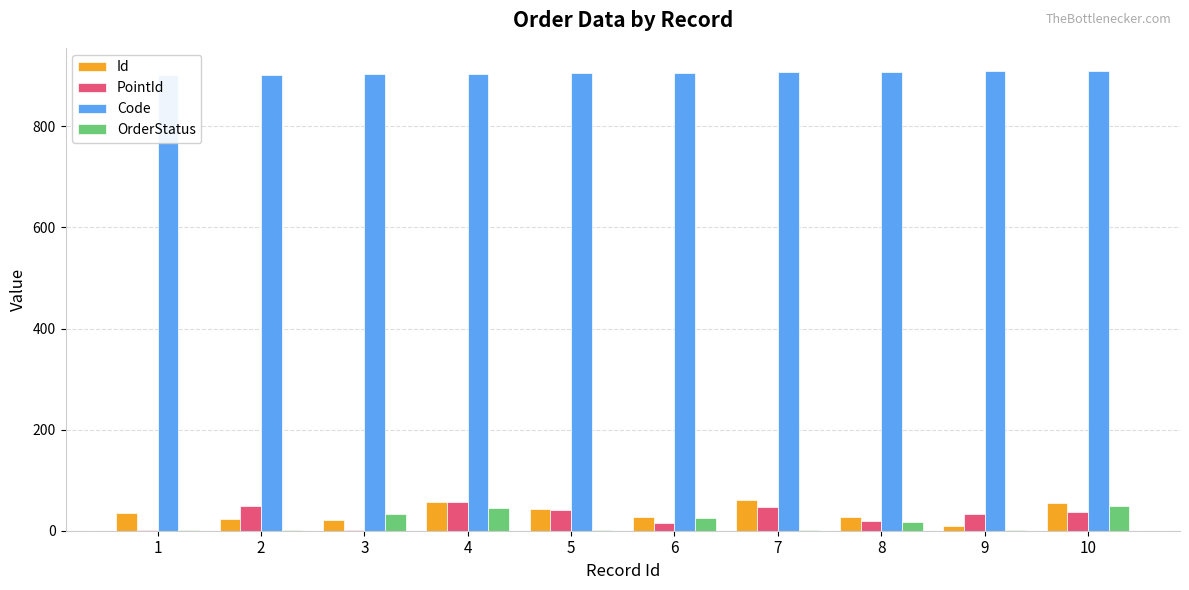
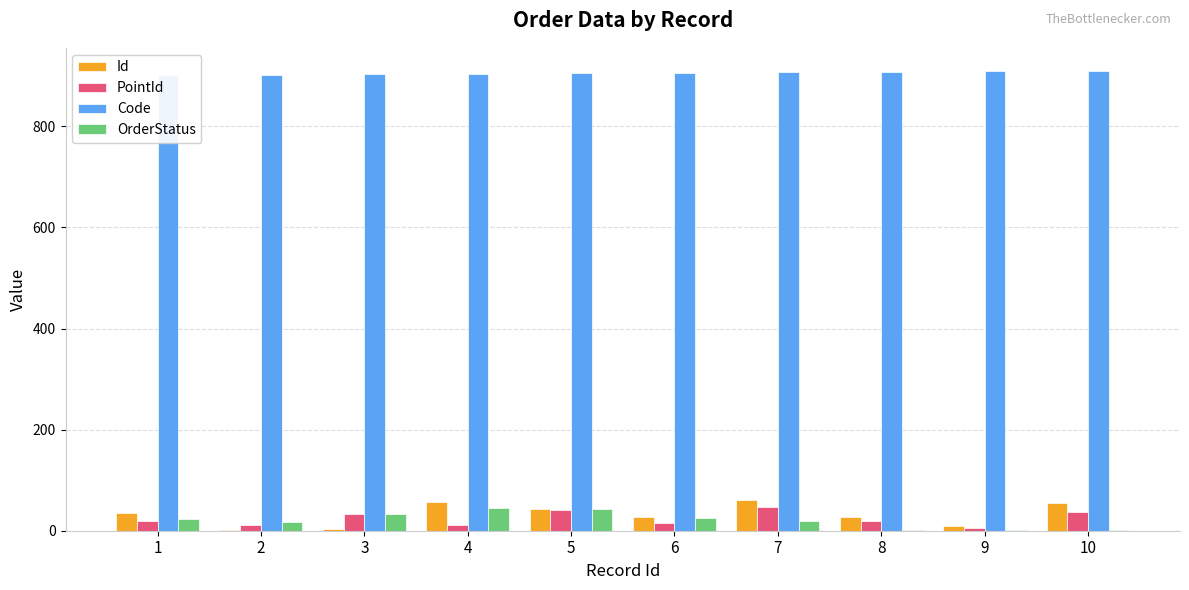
PointId, 1: 0 -> 20
OrderStatus, 1: 0 -> 20
Id, 2: 20 -> 0
PointId, 2: 50 -> 10
OrderStatus, 2: 0 -> 20
Id, 3: 20 -> 0
PointId, 3: 0 -> 30
PointId, 4: 60 -> 10
OrderStatus, 5: 0 -> 40
OrderStatus, 7: 0 -> 20
OrderStatus, 8: 20 -> 0
PointId, 9: 30 -> 10
OrderStatus, 10: 50 -> 0
